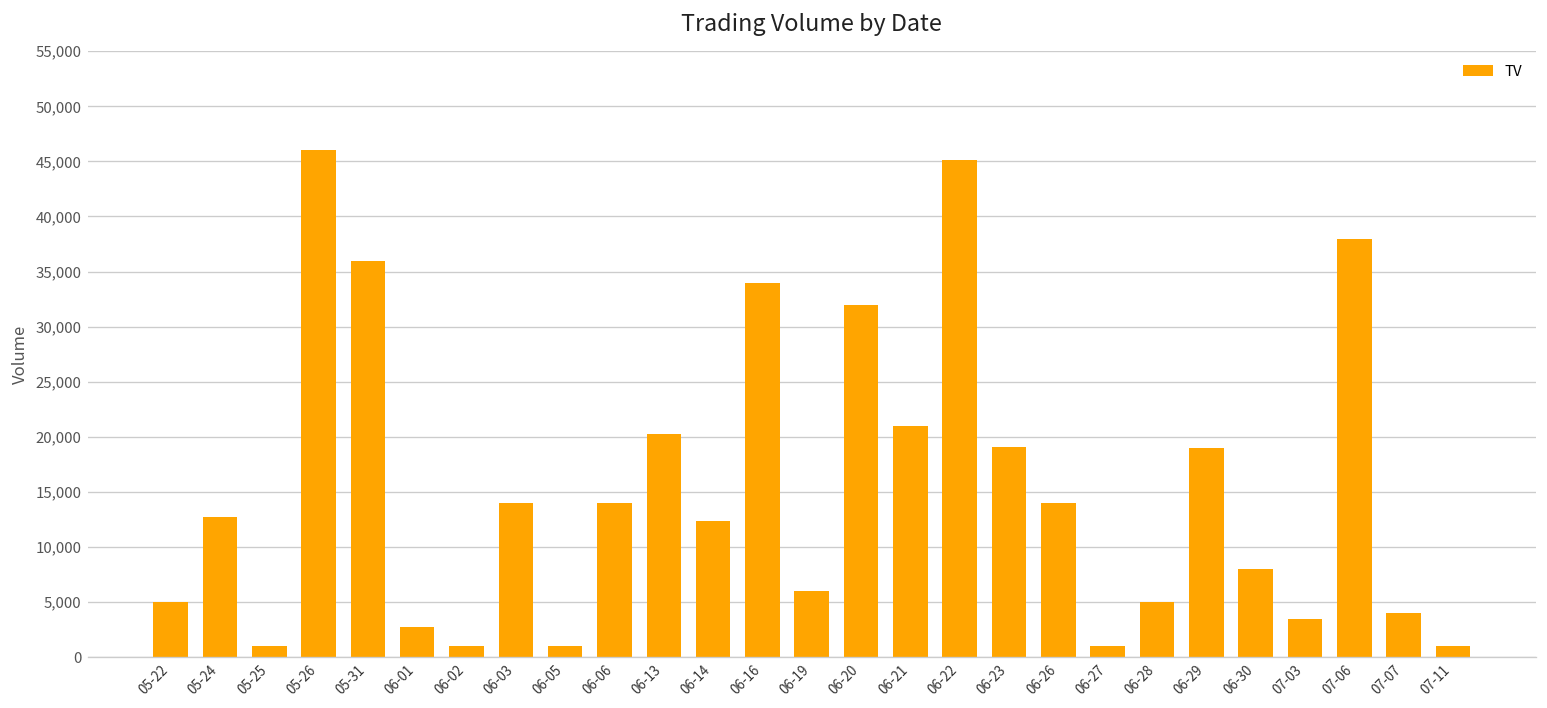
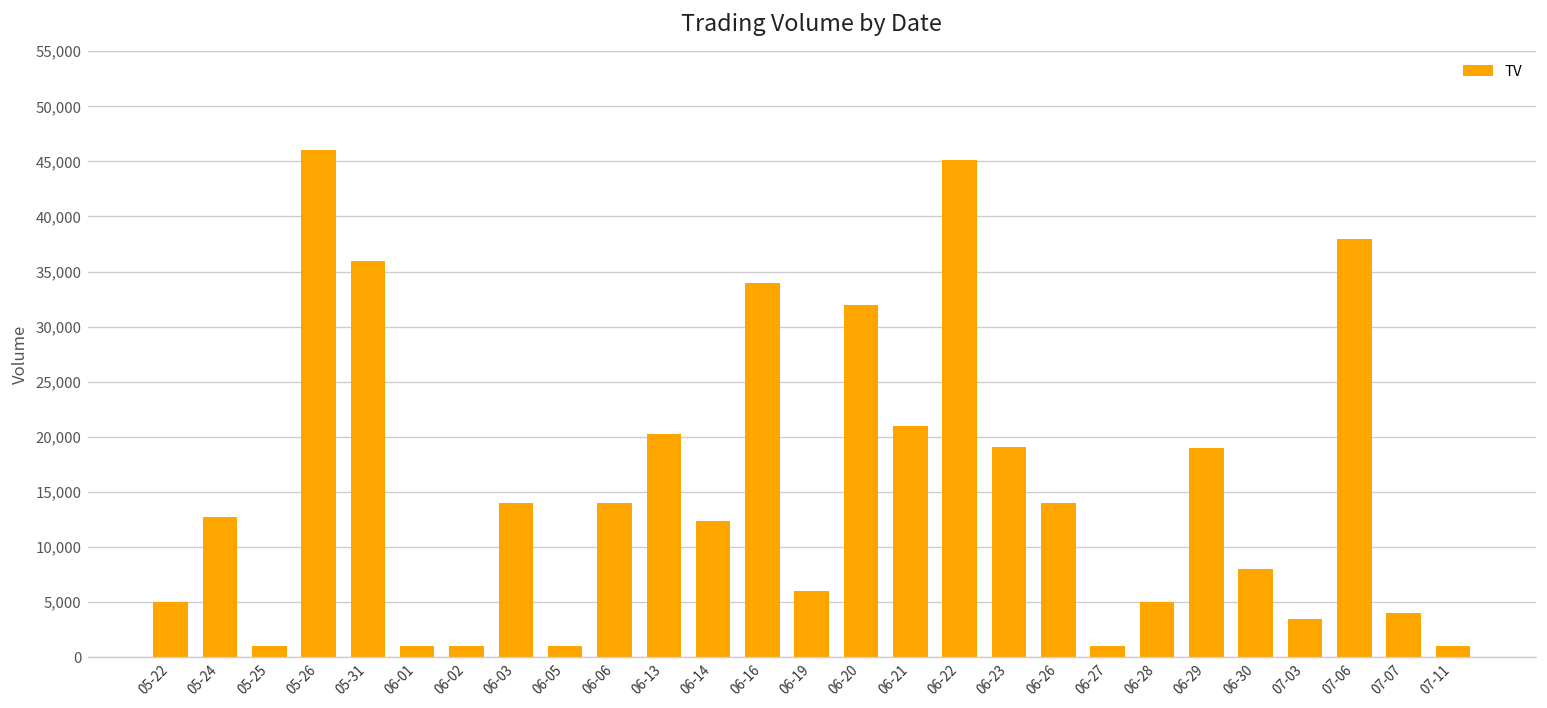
06-01: 3,000 -> 1,000
